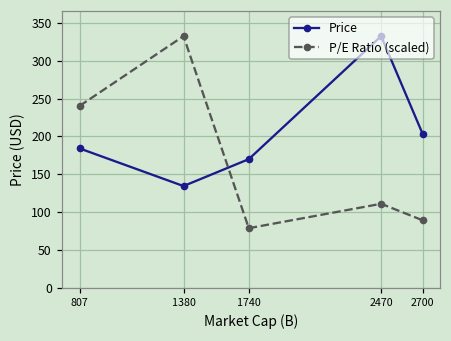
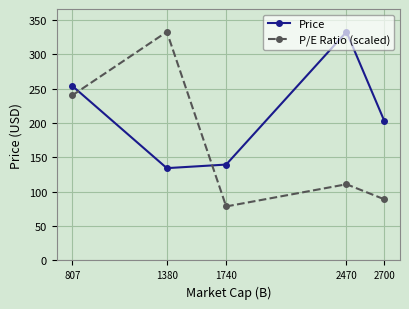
Price, 807: 180 -> 250
Price, 1740: 170 -> 140
